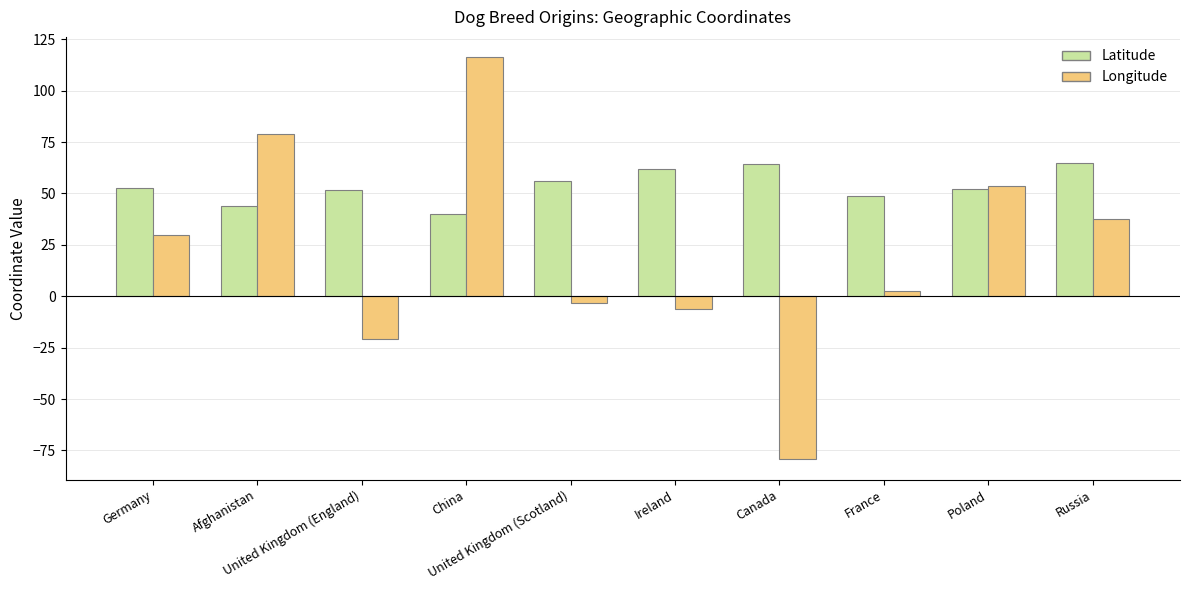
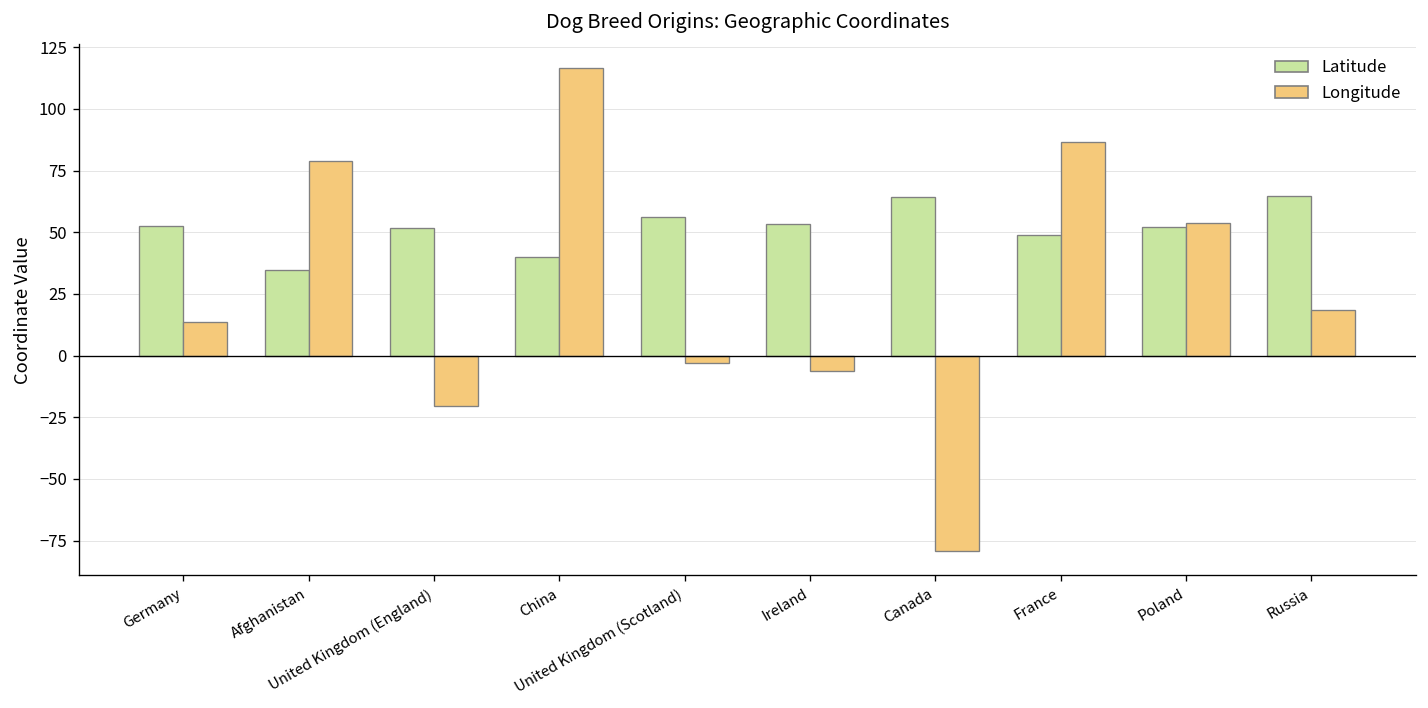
Longitude, Germany: 30 -> 13
Latitude, Afghanistan: 44 -> 35
Latitude, Ireland: 62 -> 53
Longitude, France: 2 -> 86
Longitude, Russia: 38 -> 18
